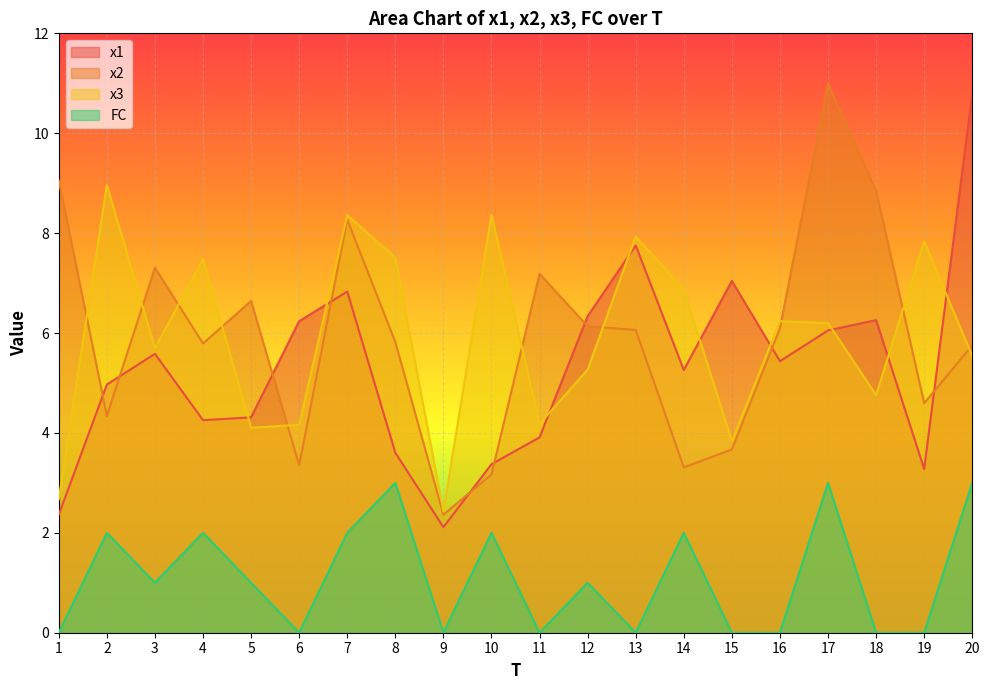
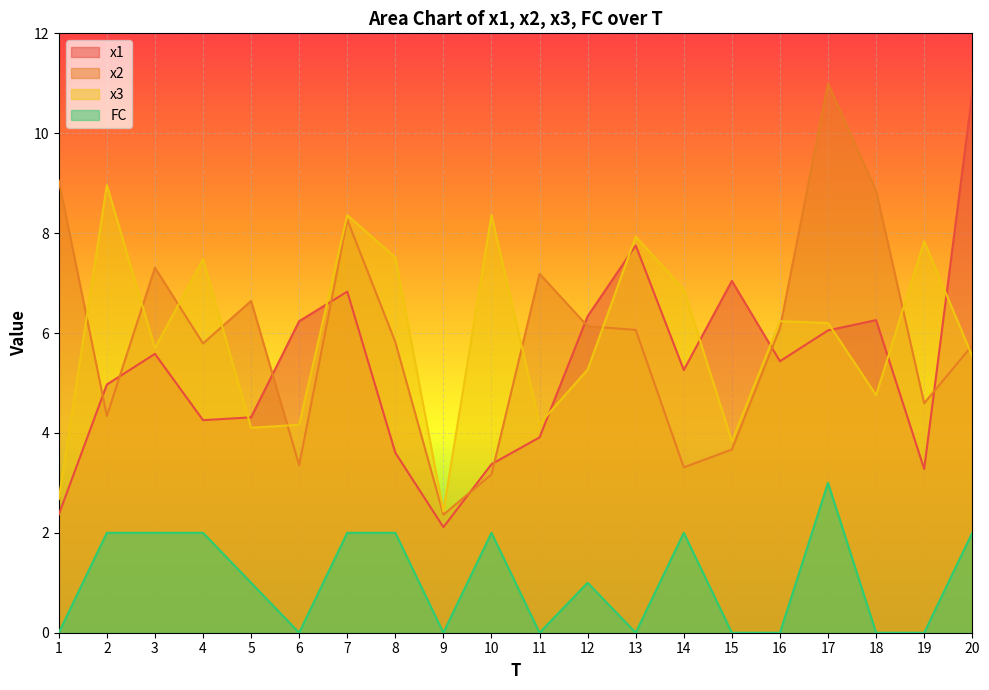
FC, 3: 1 -> 2
FC, 8: 3 -> 2
FC, 20: 3 -> 2
